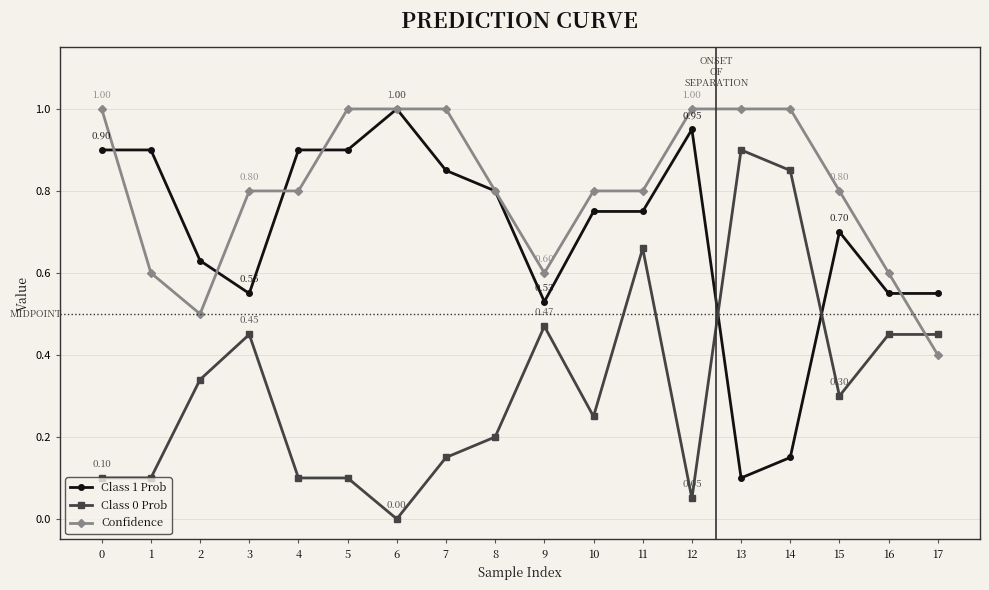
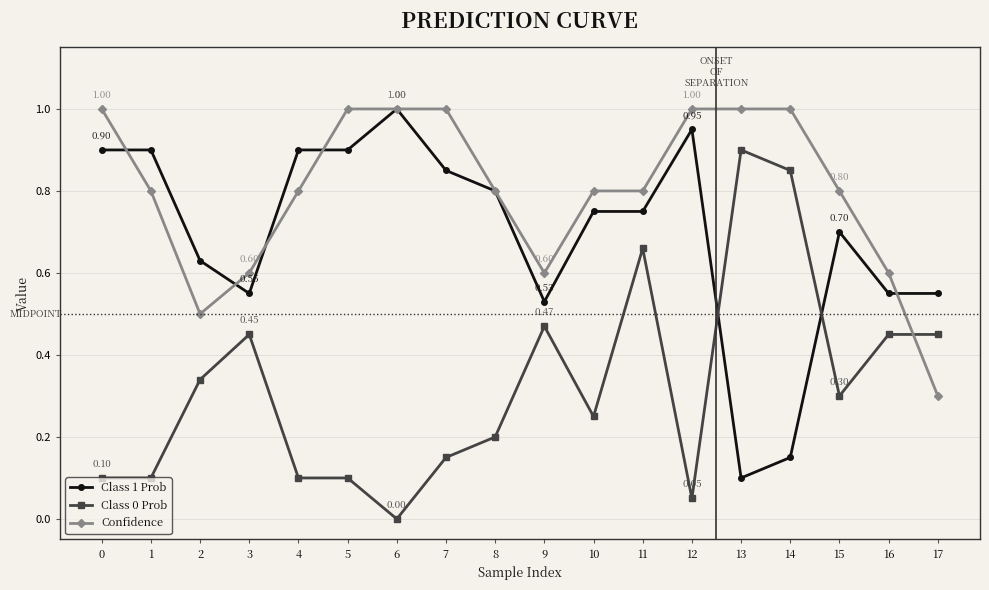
Confidence, 1: 0.6 -> 0.8
Confidence, 3: 0.80 -> 0.60
Confidence, 17: 0.4 -> 0.3
